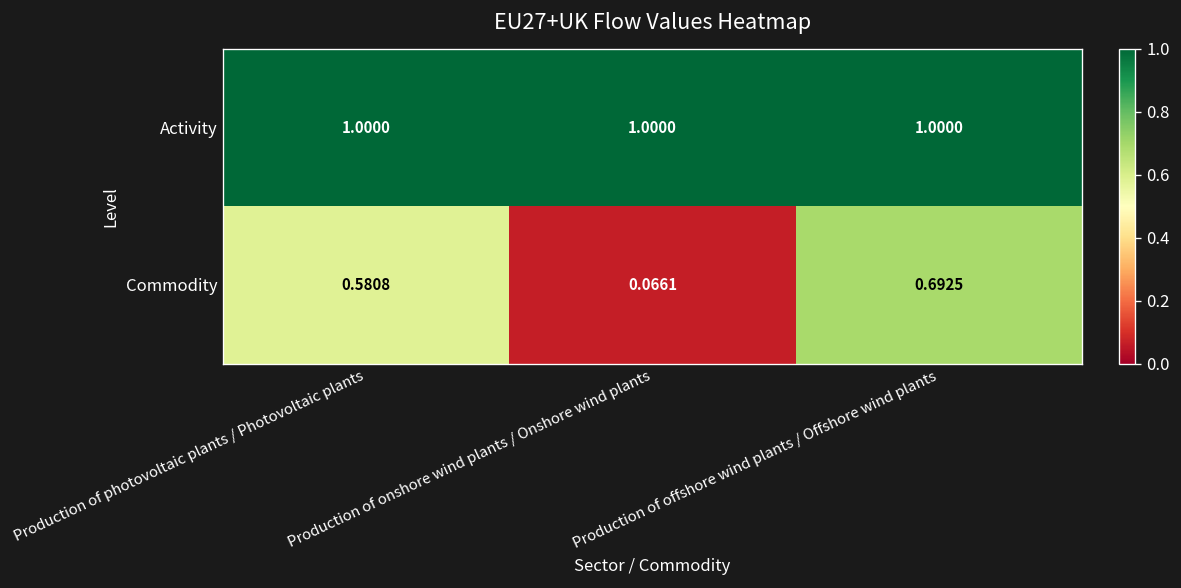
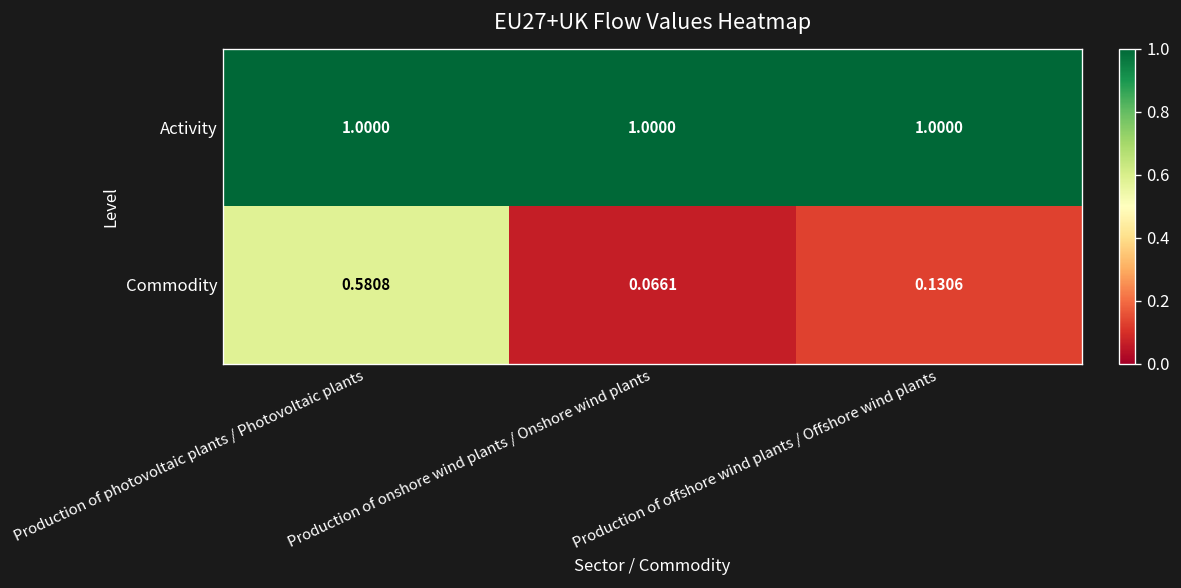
Commodity, Production of offshore wind plants / Offshore wind plants: 0.6925 -> 0.1306
